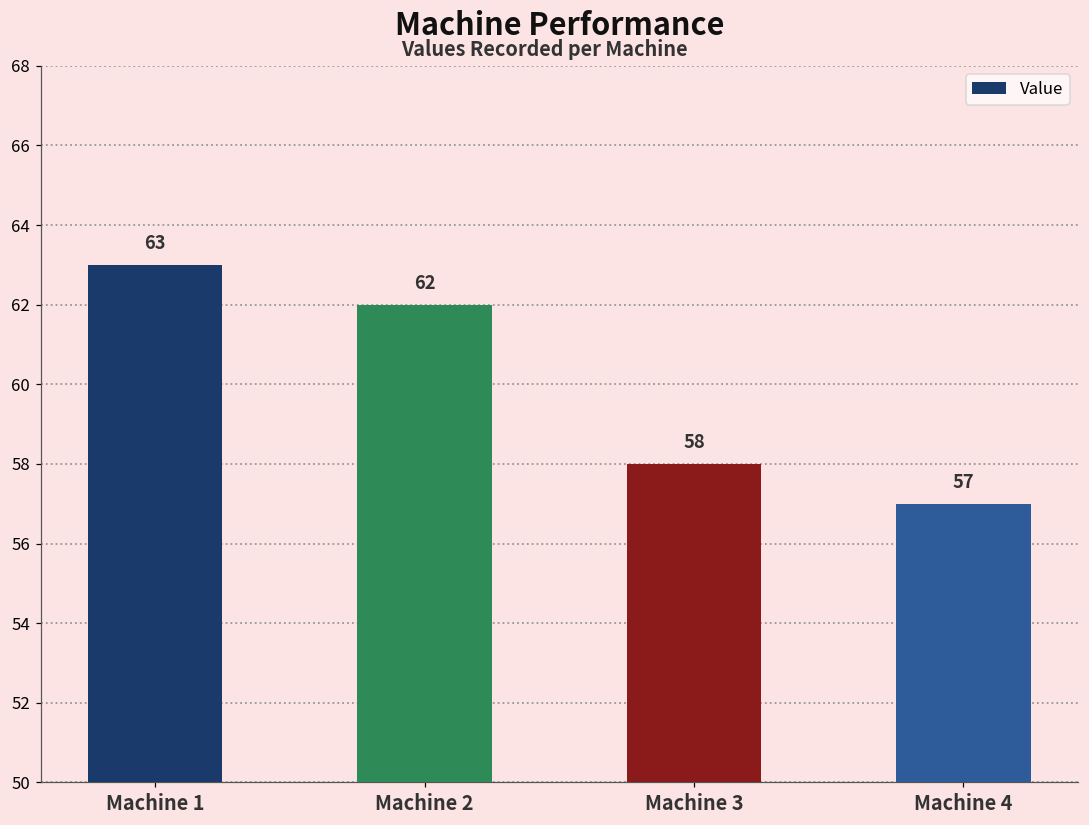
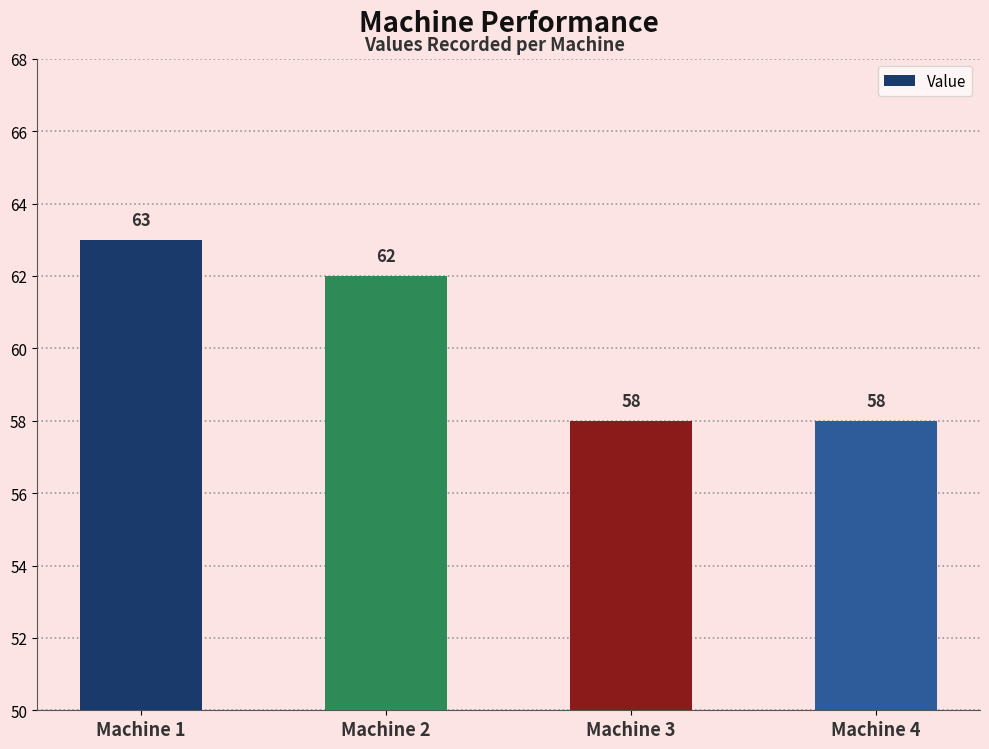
Machine 4: 57 -> 58
